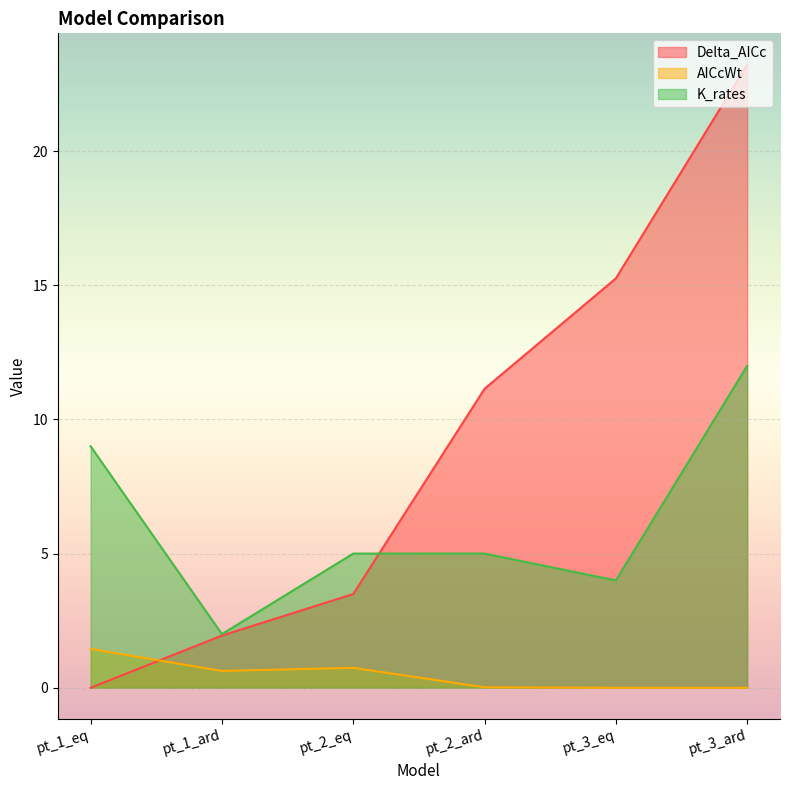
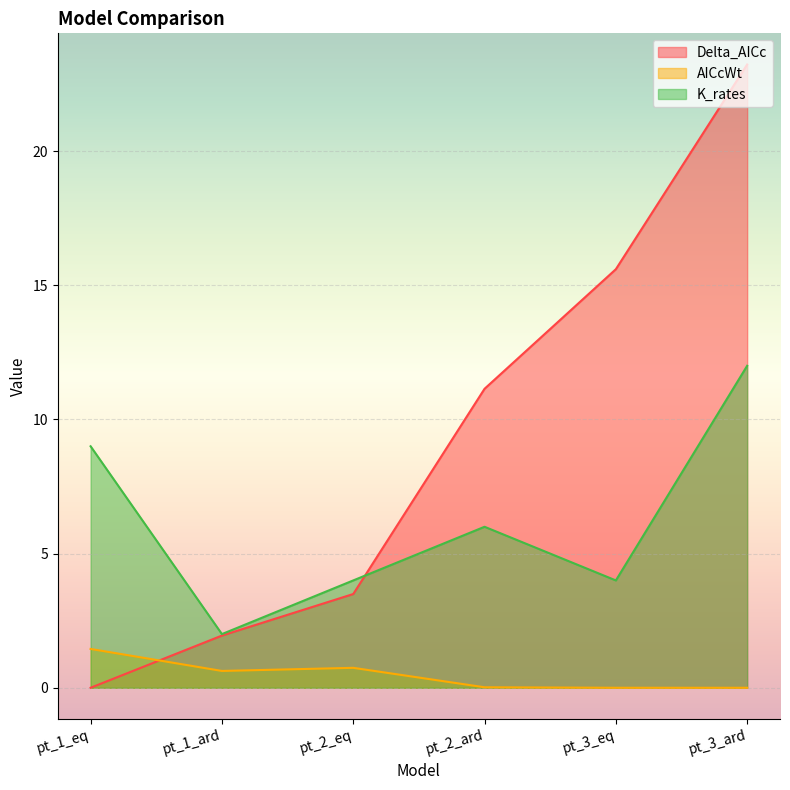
K_rates, pt_2_eq: 5 -> 4
K_rates, pt_2_ard: 5 -> 6
Delta_AICc, pt_3_eq: 15.3 -> 15.6
